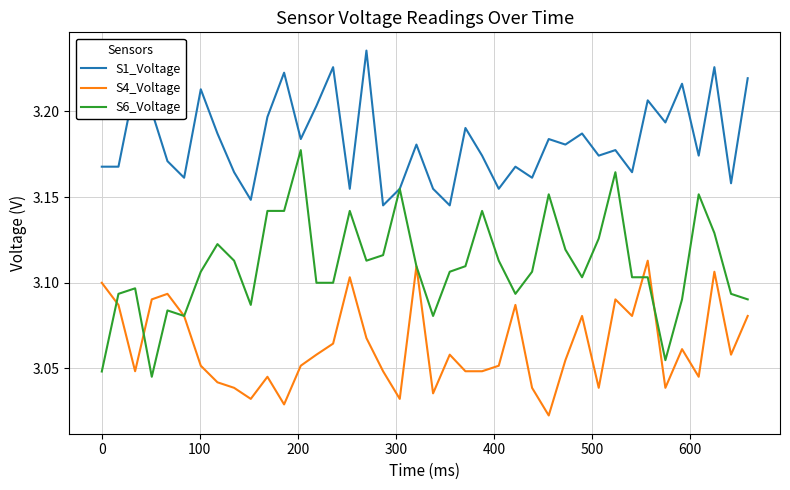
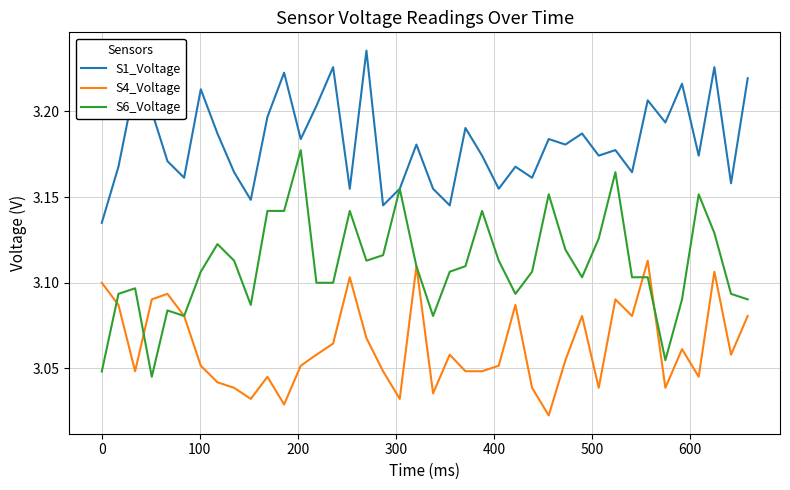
S1_Voltage, 0: 3.168 -> 3.135
